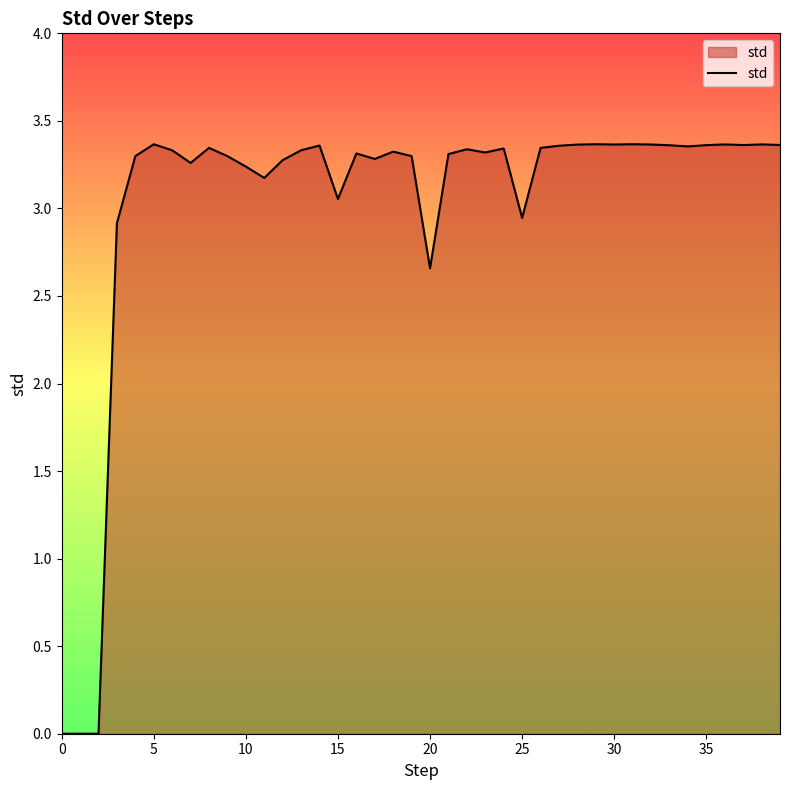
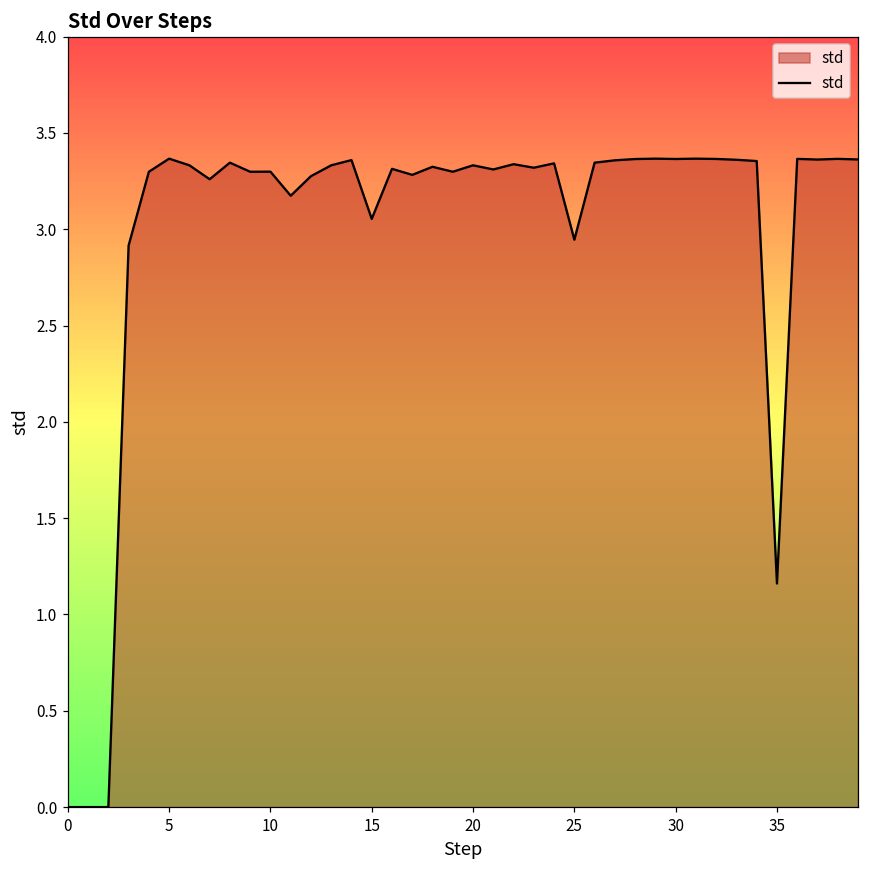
10: 3.24 -> 3.30
20: 2.66 -> 3.33
35: 3.36 -> 1.16
